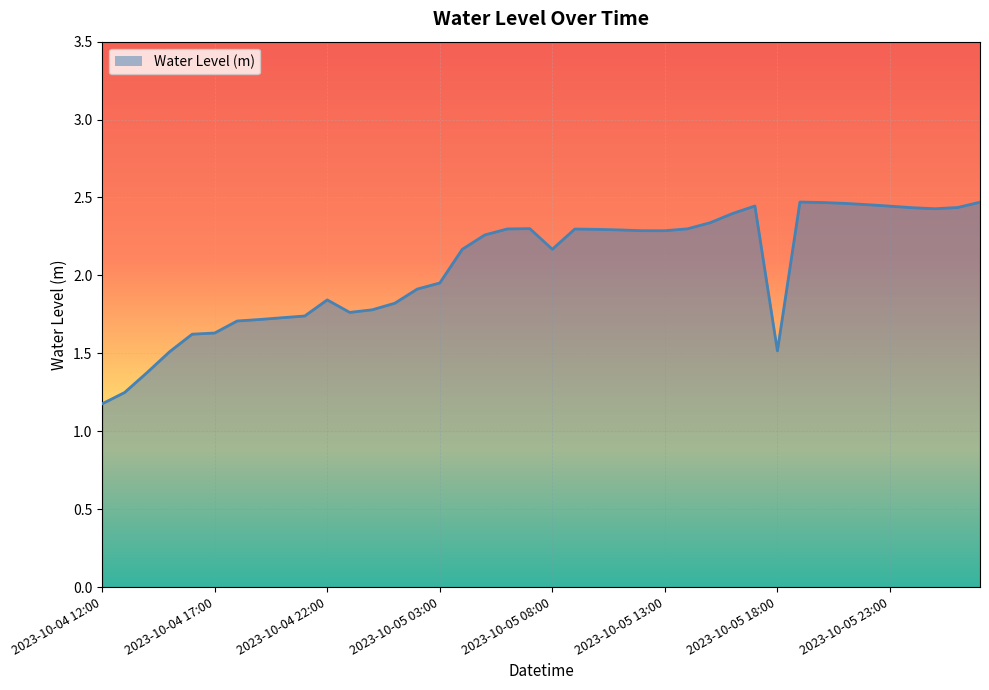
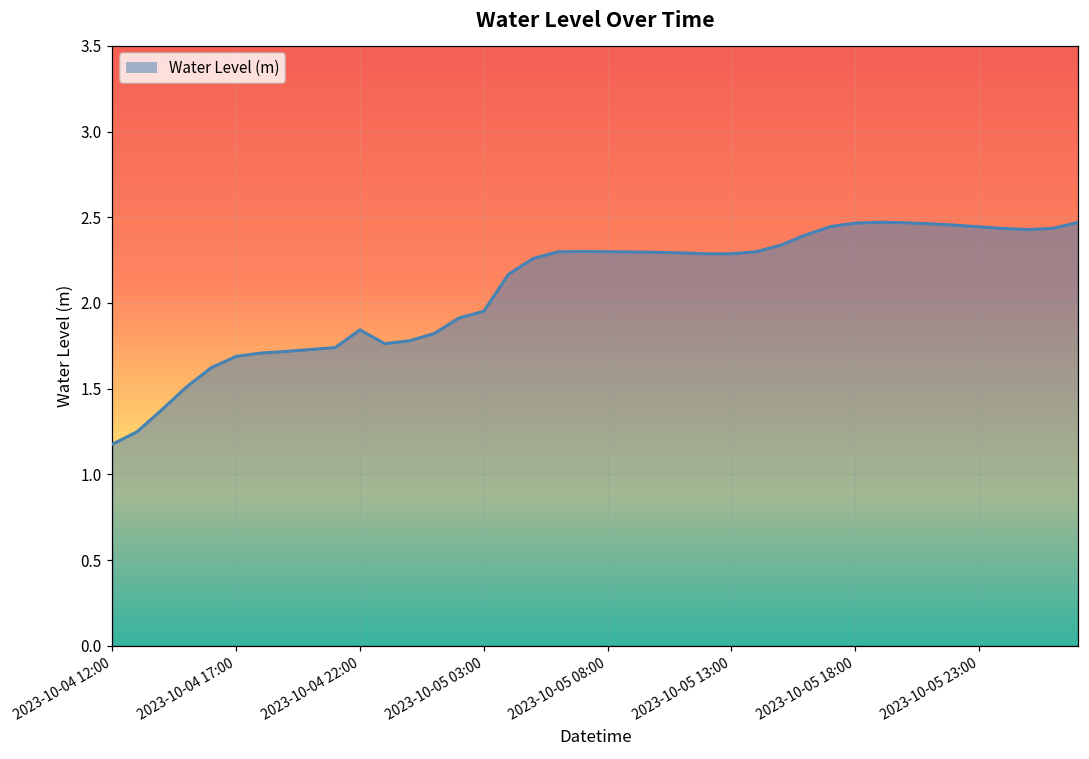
2023-10-04 17:00: 1.63 -> 1.69
2023-10-05 08:00: 2.17 -> 2.30
2023-10-05 18:00: 1.52 -> 2.47
